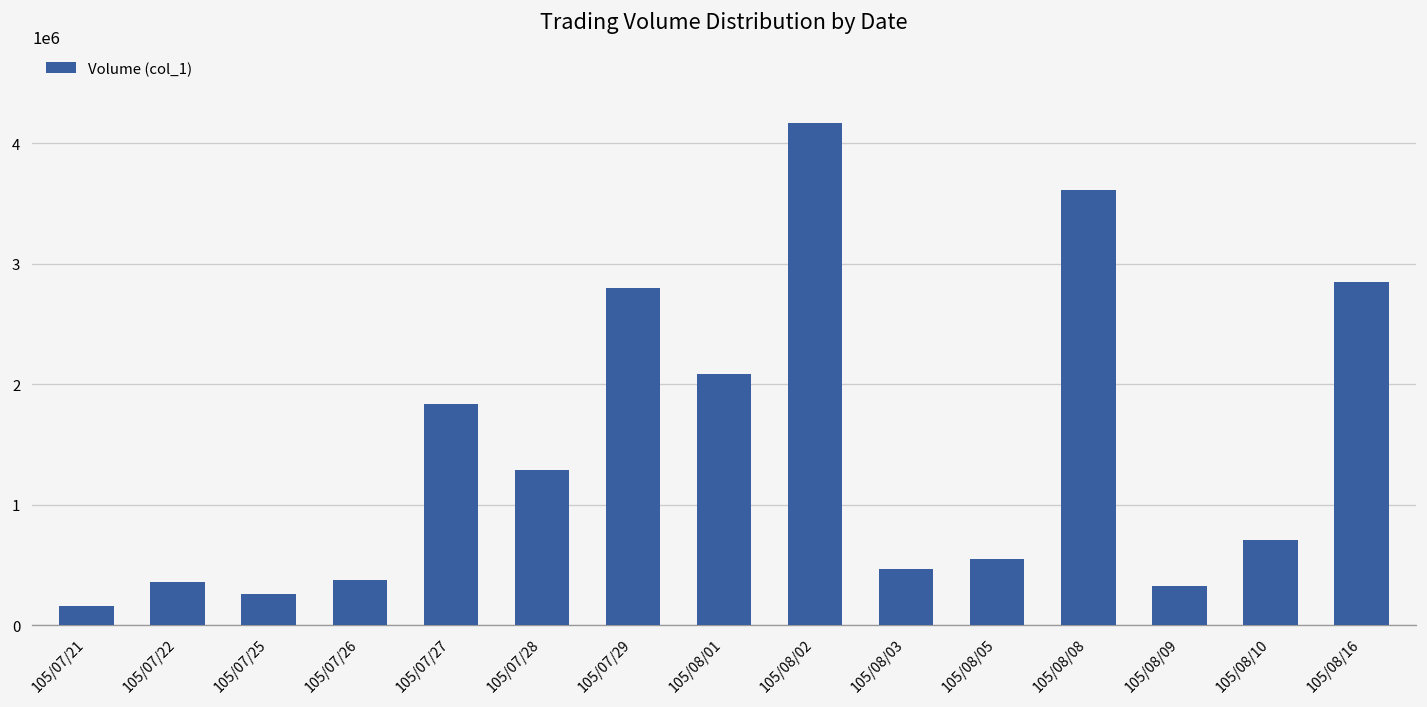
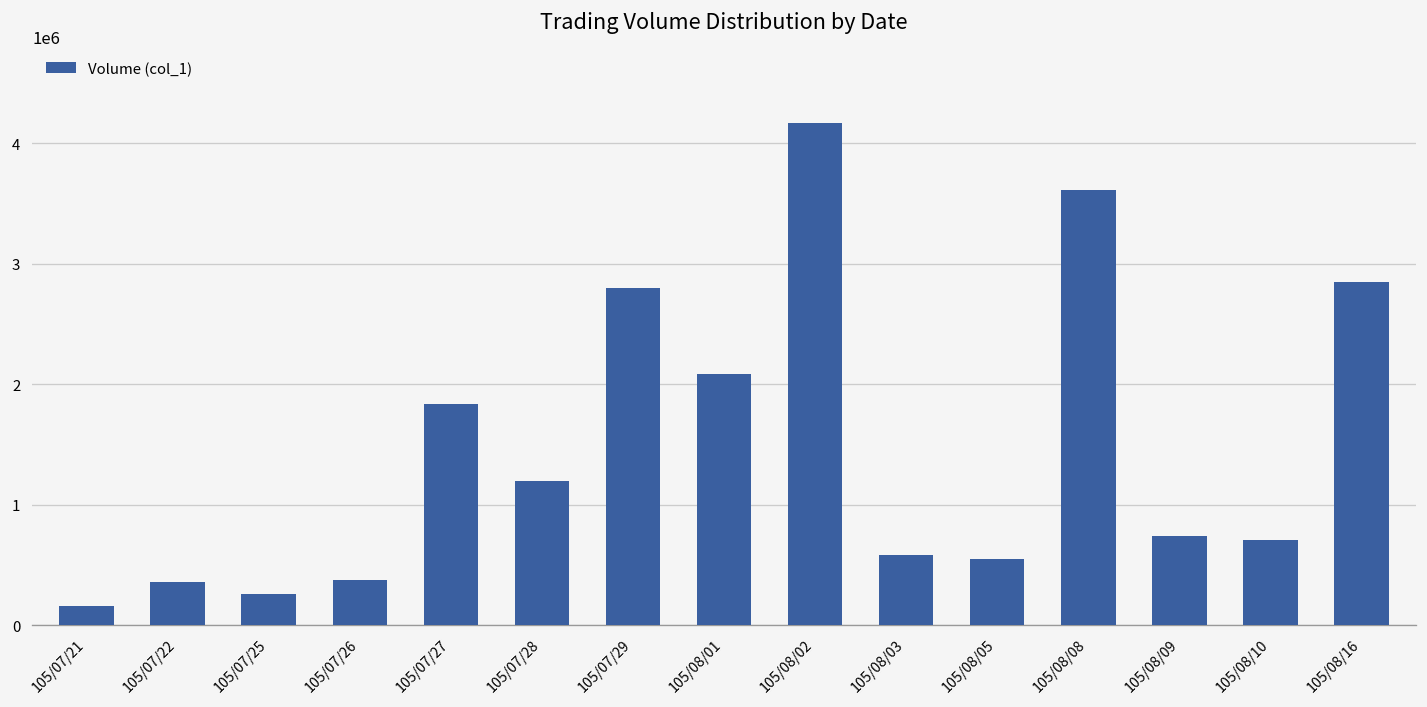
105/07/28: 1290000 -> 1200000
105/08/03: 470000 -> 580000
105/08/09: 330000 -> 740000
